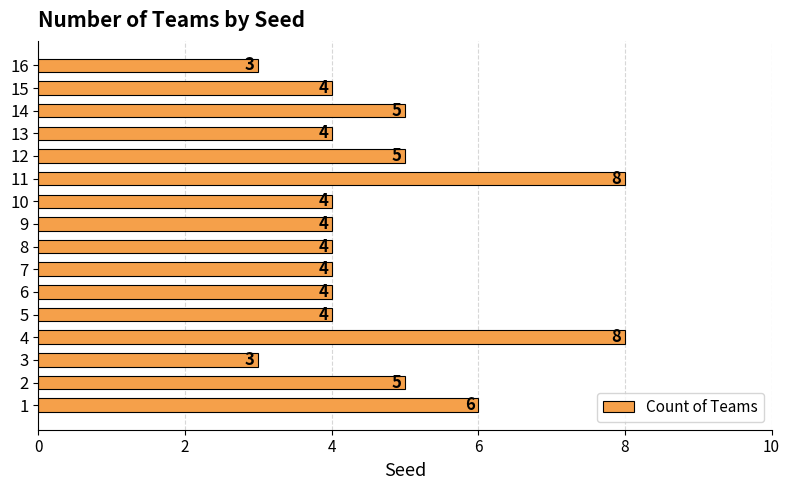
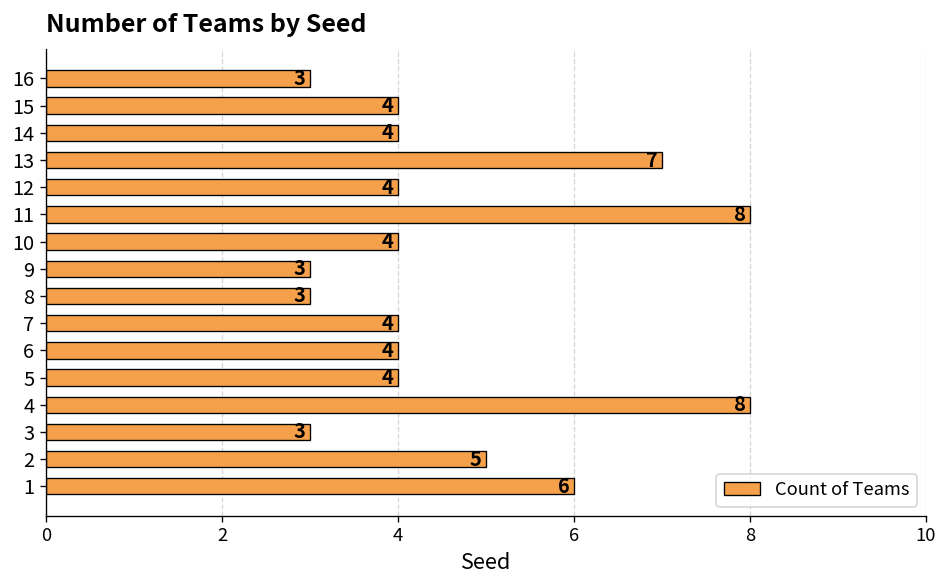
14: 5 -> 4
13: 4 -> 7
12: 5 -> 4
9: 4 -> 3
8: 4 -> 3
